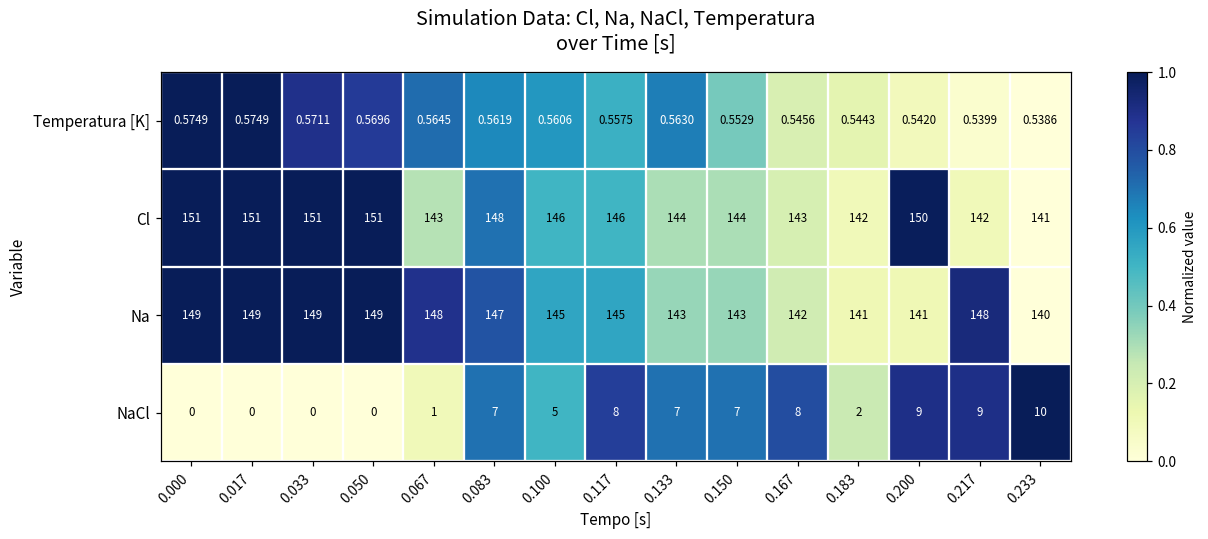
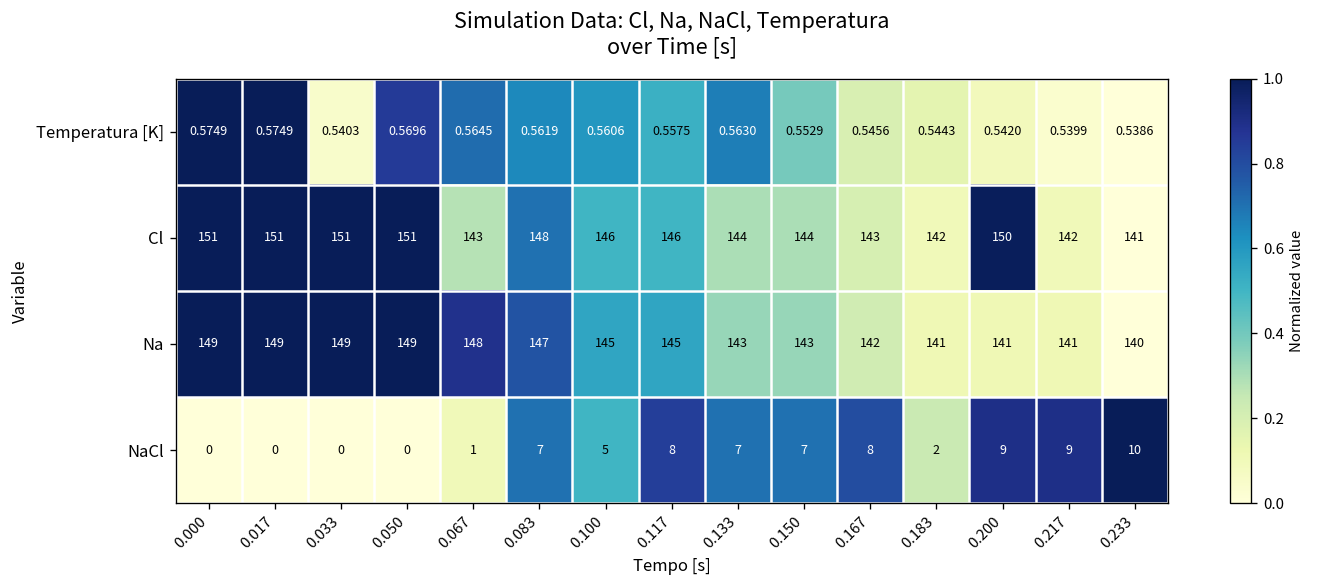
Temperatura [K], 0.033: 0.5711 -> 0.5403
Na, 0.217: 148 -> 141
